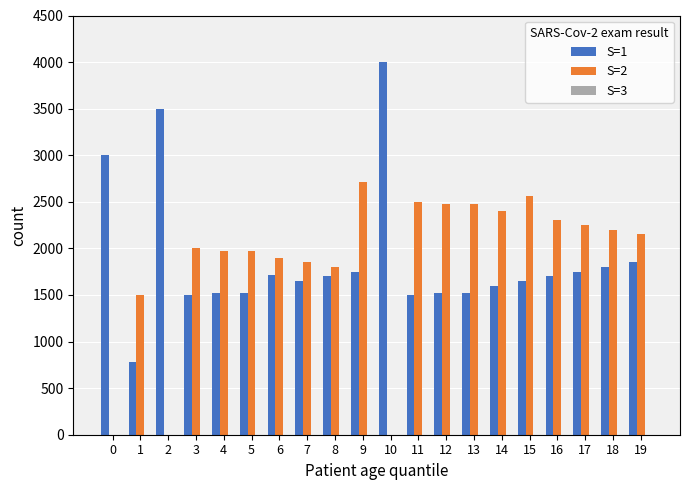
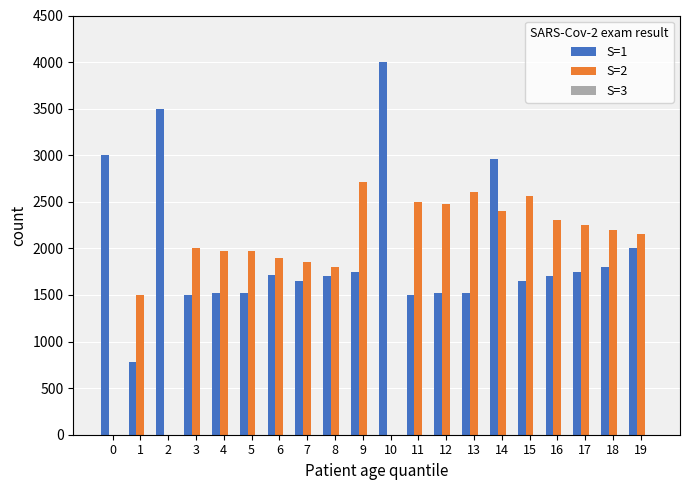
S=2, 13: 2500 -> 2600
S=1, 14: 1600 -> 3000
S=1, 19: 1900 -> 2000
